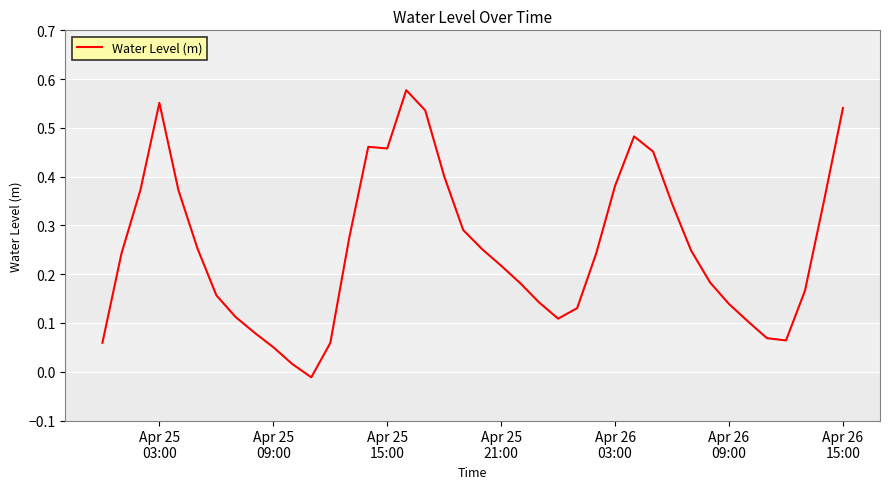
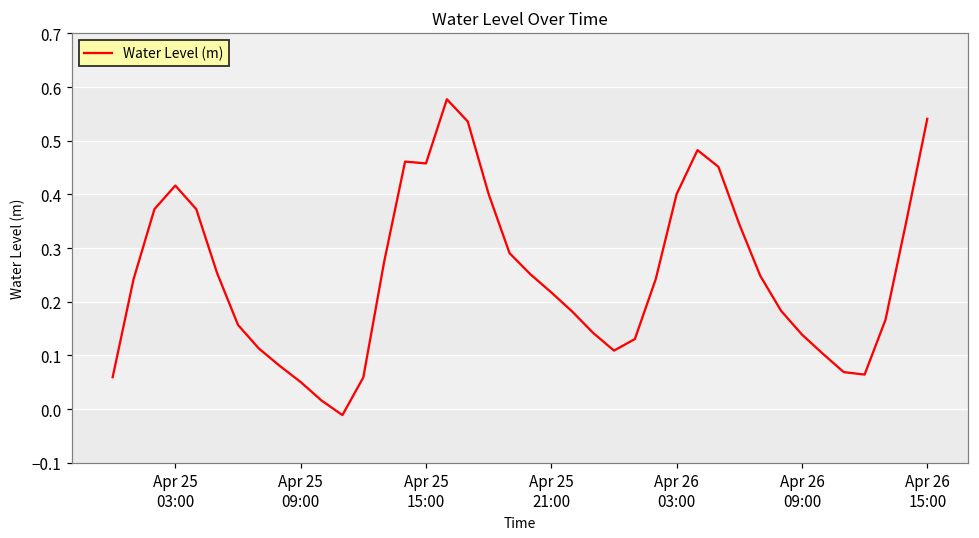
Apr 25 03:00: 0.55 -> 0.42
Apr 26 03:00: 0.38 -> 0.40
